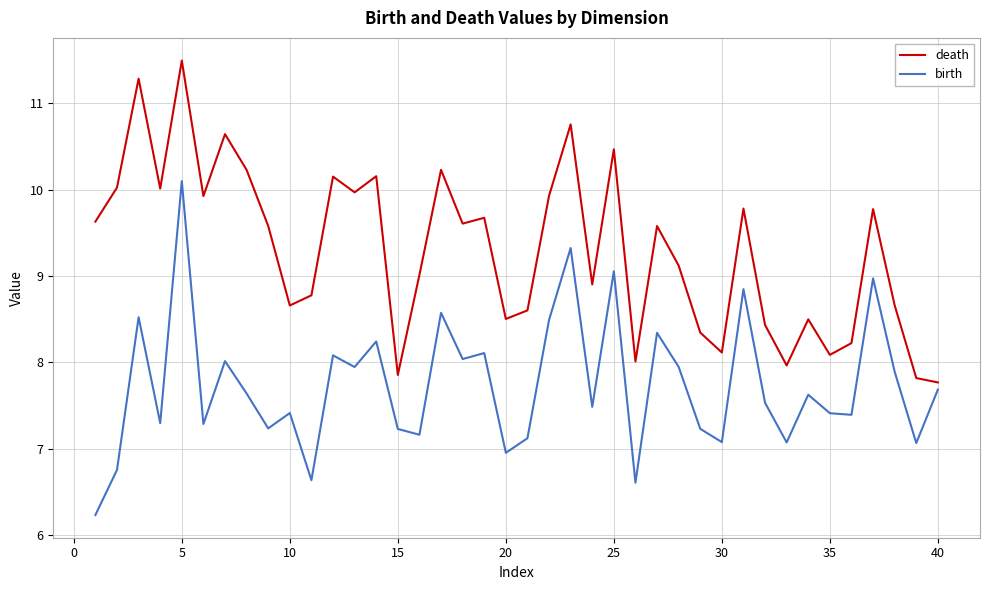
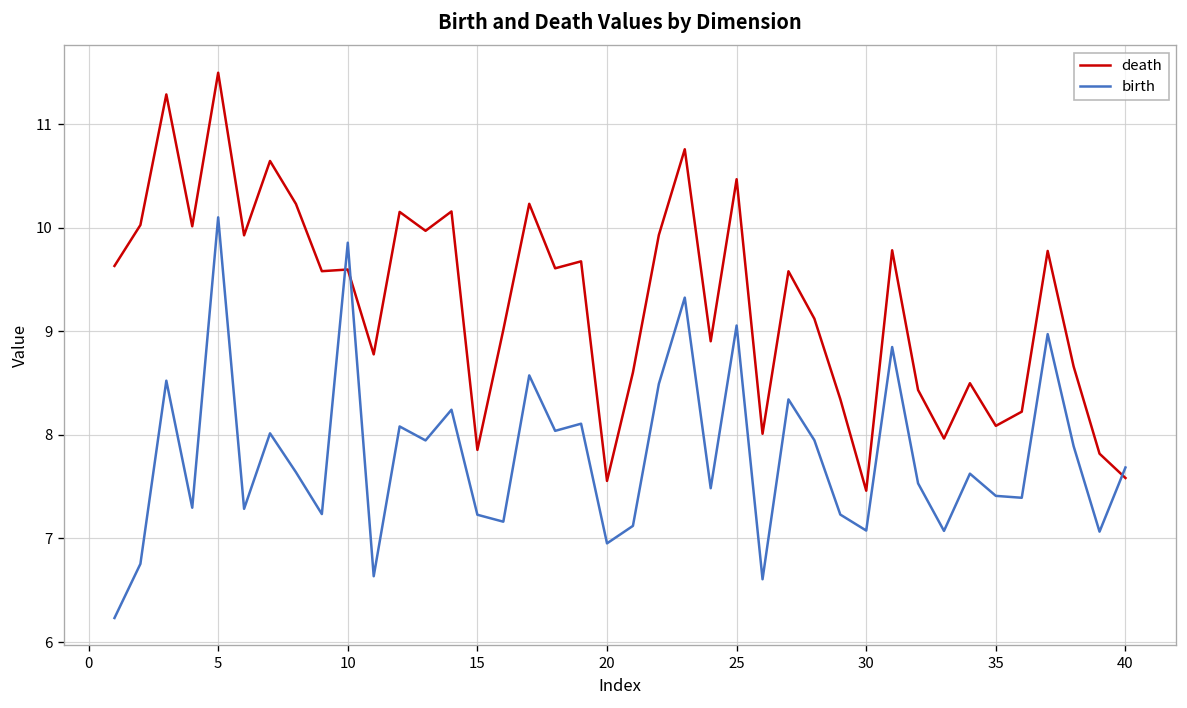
death, 10: 8.7 -> 9.6
birth, 10: 7.4 -> 9.9
death, 20: 8.5 -> 7.6
death, 30: 8.1 -> 7.5
death, 40: 7.8 -> 7.6
